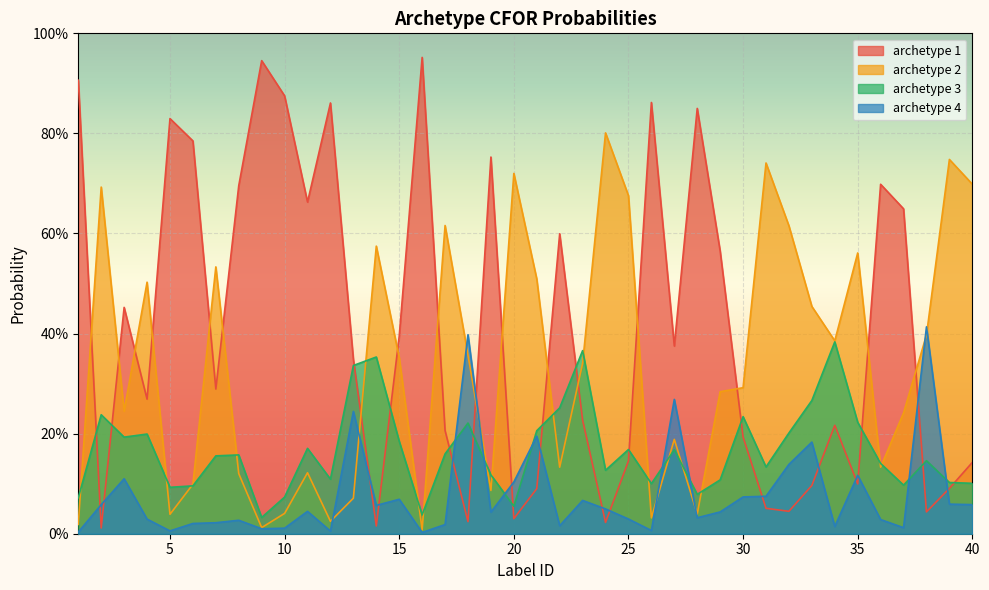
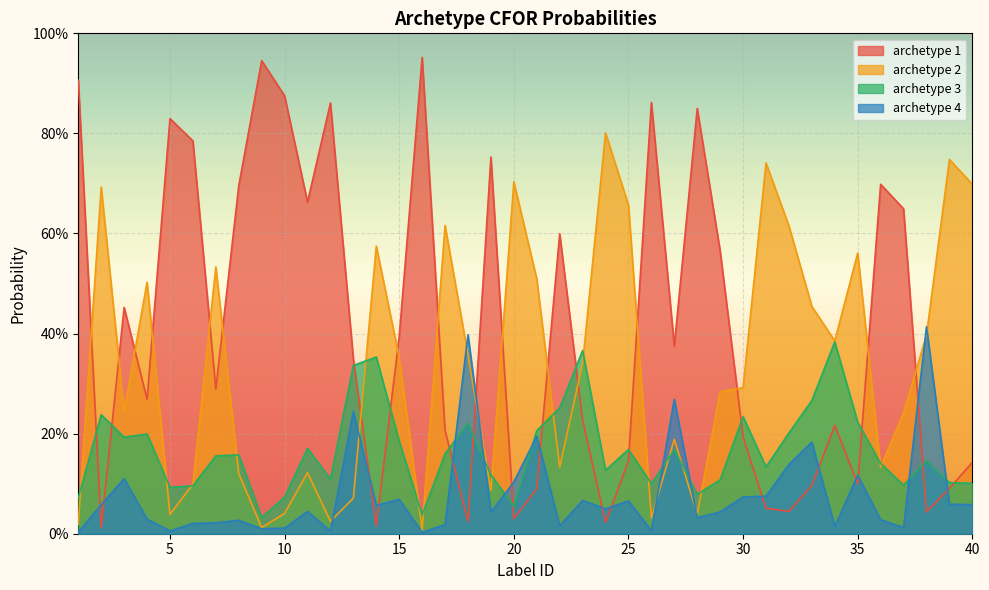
archetype 2, 20: 72% -> 70%
archetype 2, 25: 68% -> 66%
archetype 4, 25: 3% -> 7%
